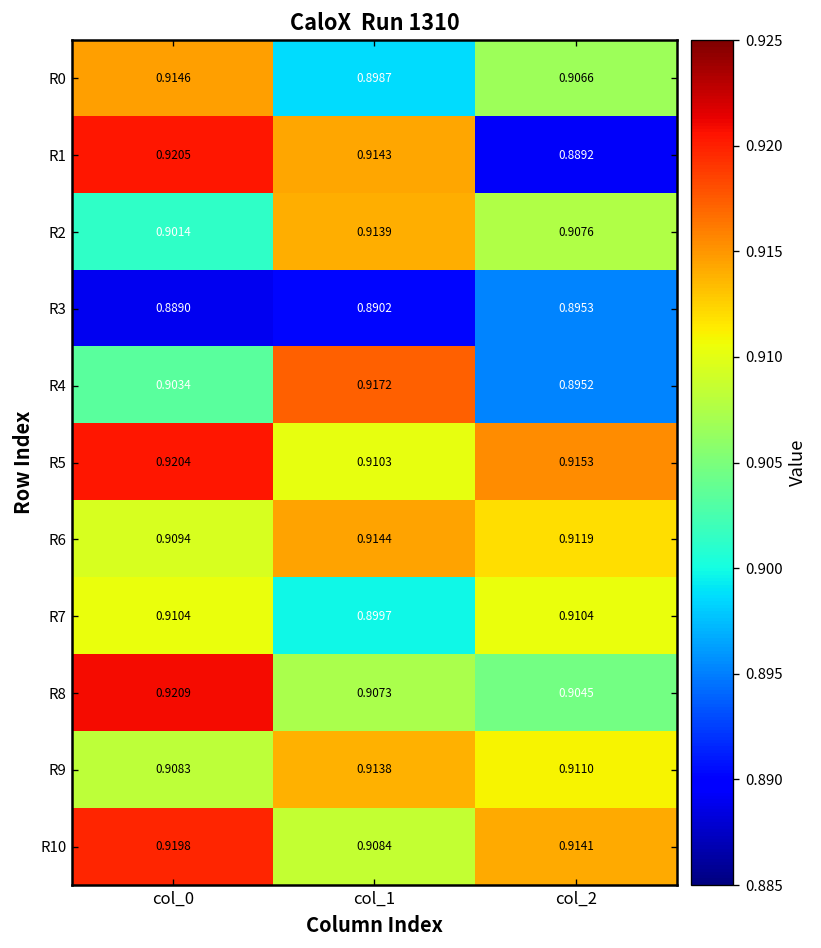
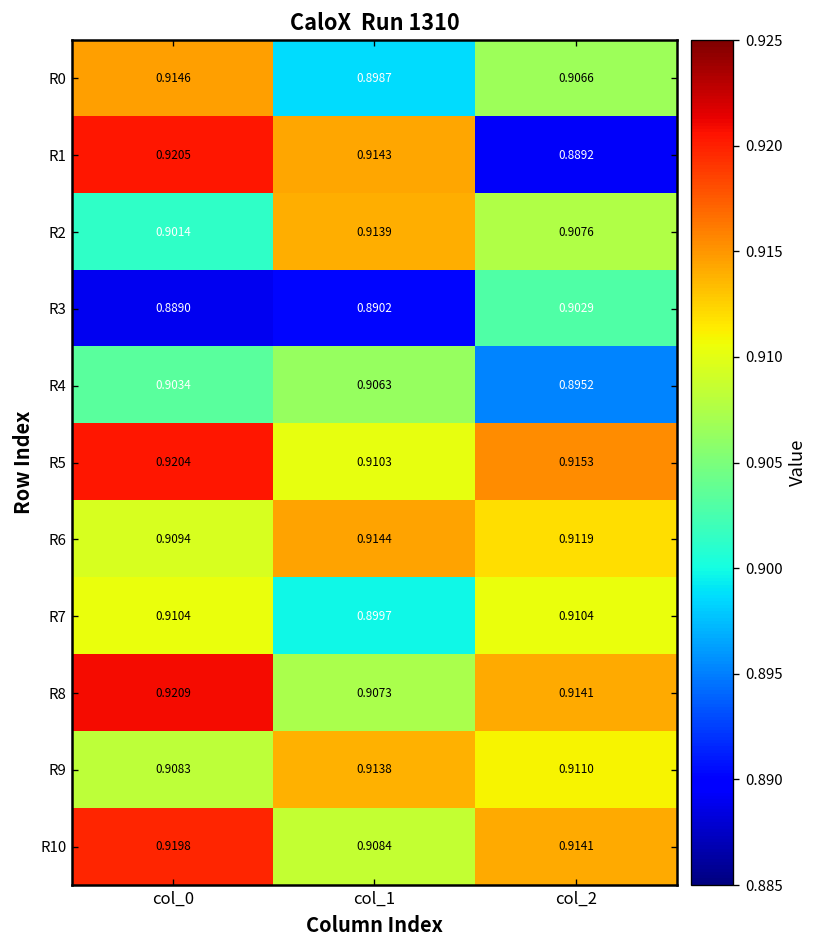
R3, col_2: 0.8953 -> 0.9029
R4, col_1: 0.9172 -> 0.9063
R8, col_2: 0.9045 -> 0.9141
